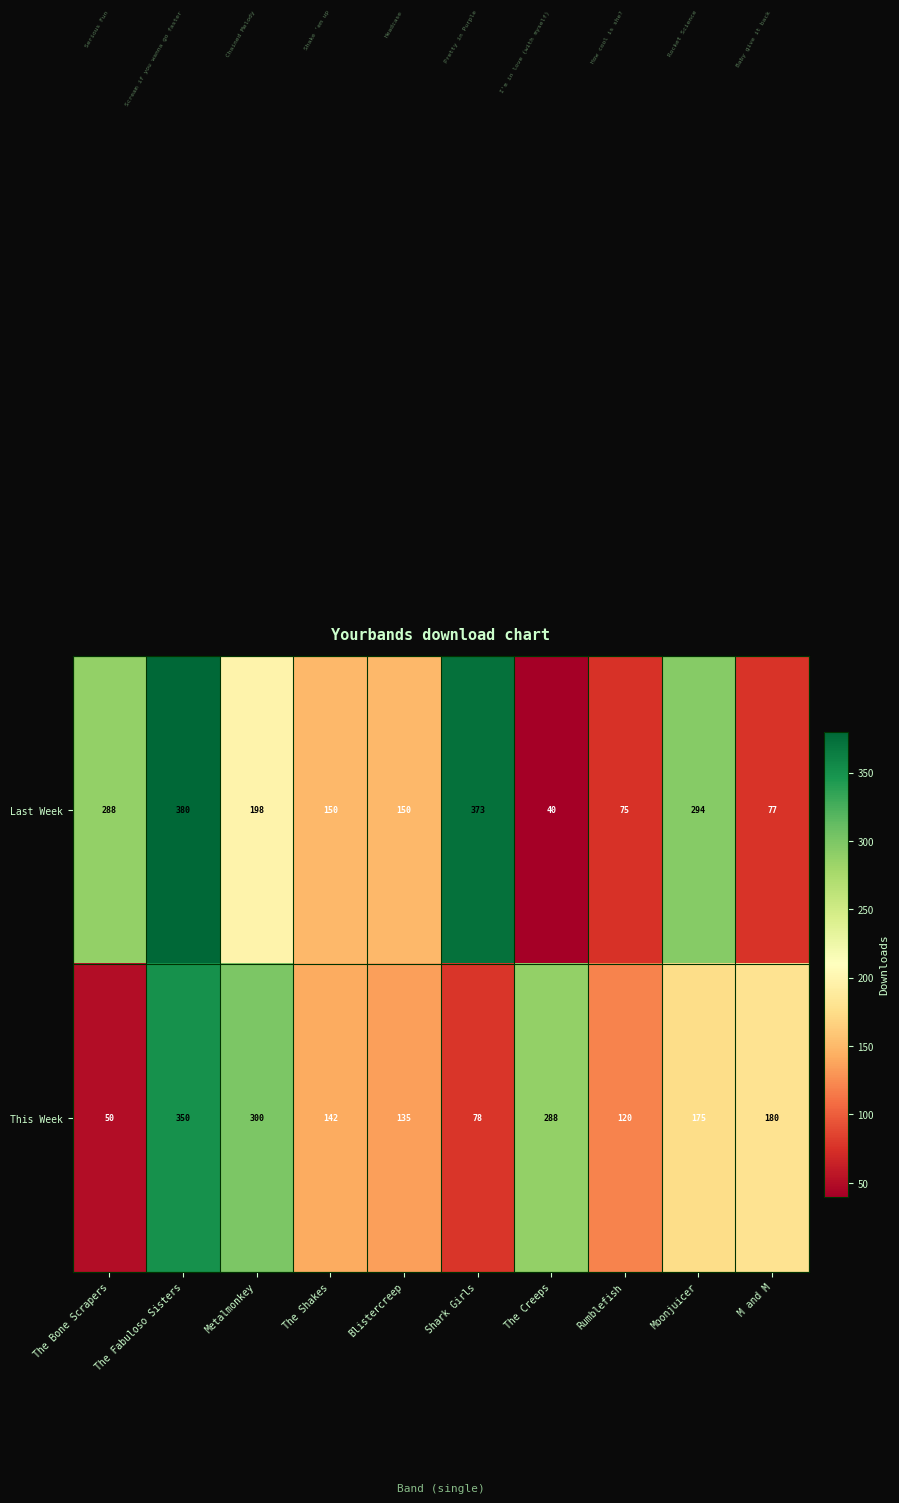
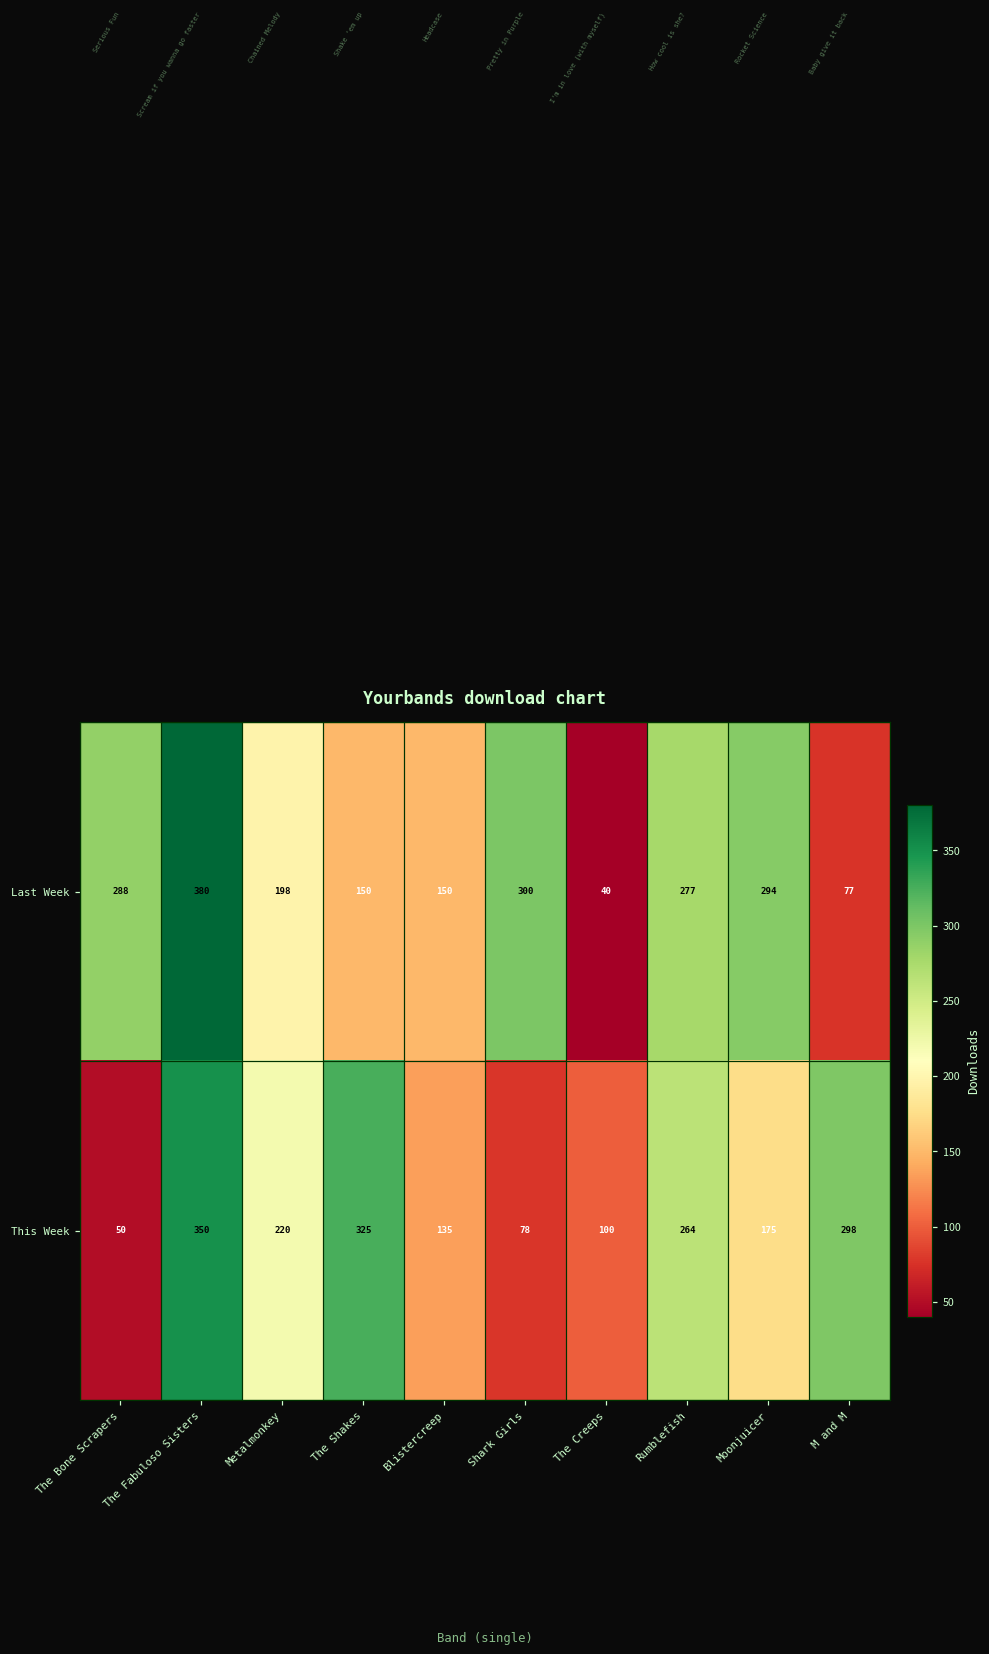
Last Week, Shark Girls: 373 -> 300
Last Week, Rumblefish: 75 -> 277
This Week, Metalmonkey: 300 -> 220
This Week, The Shakes: 142 -> 325
This Week, The Creeps: 288 -> 100
This Week, Rumblefish: 120 -> 264
This Week, M and M: 180 -> 298
